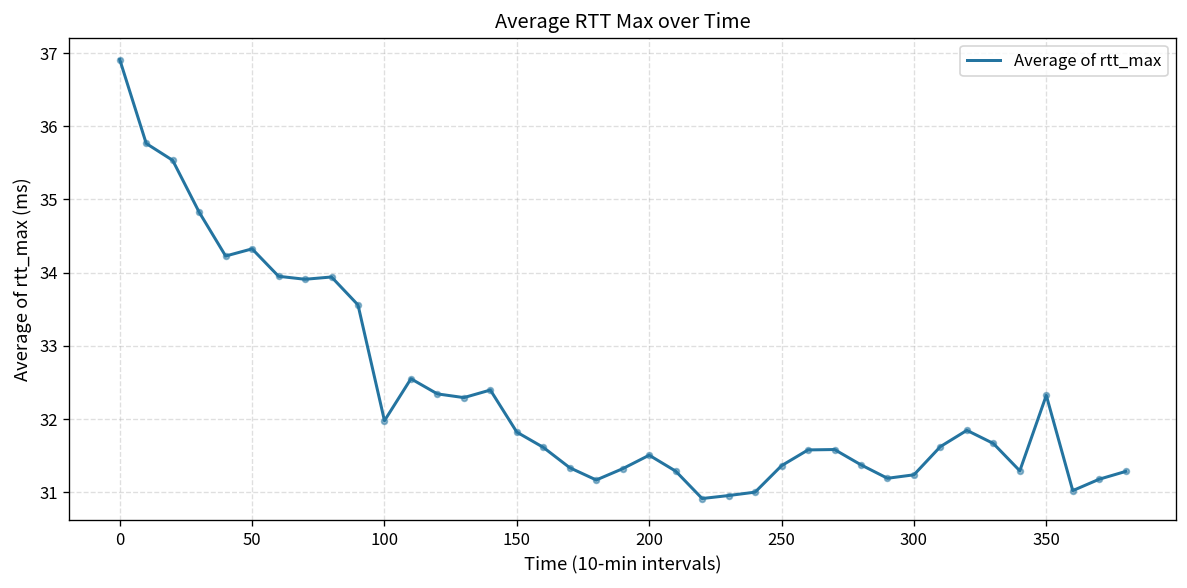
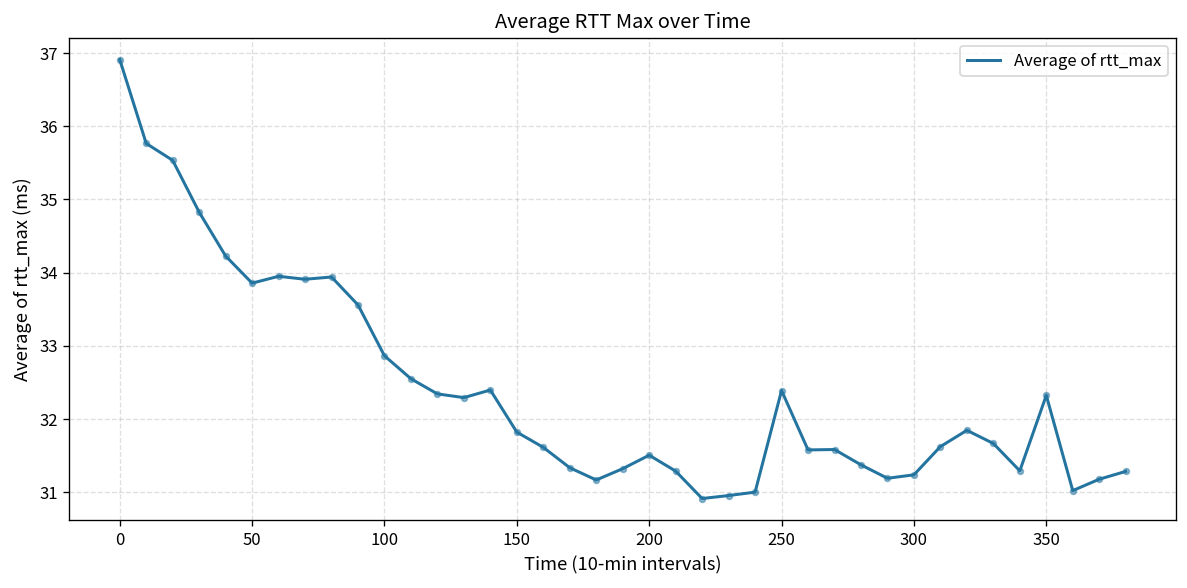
50: 34.3 -> 33.9
100: 32.0 -> 32.9
250: 31.4 -> 32.4
